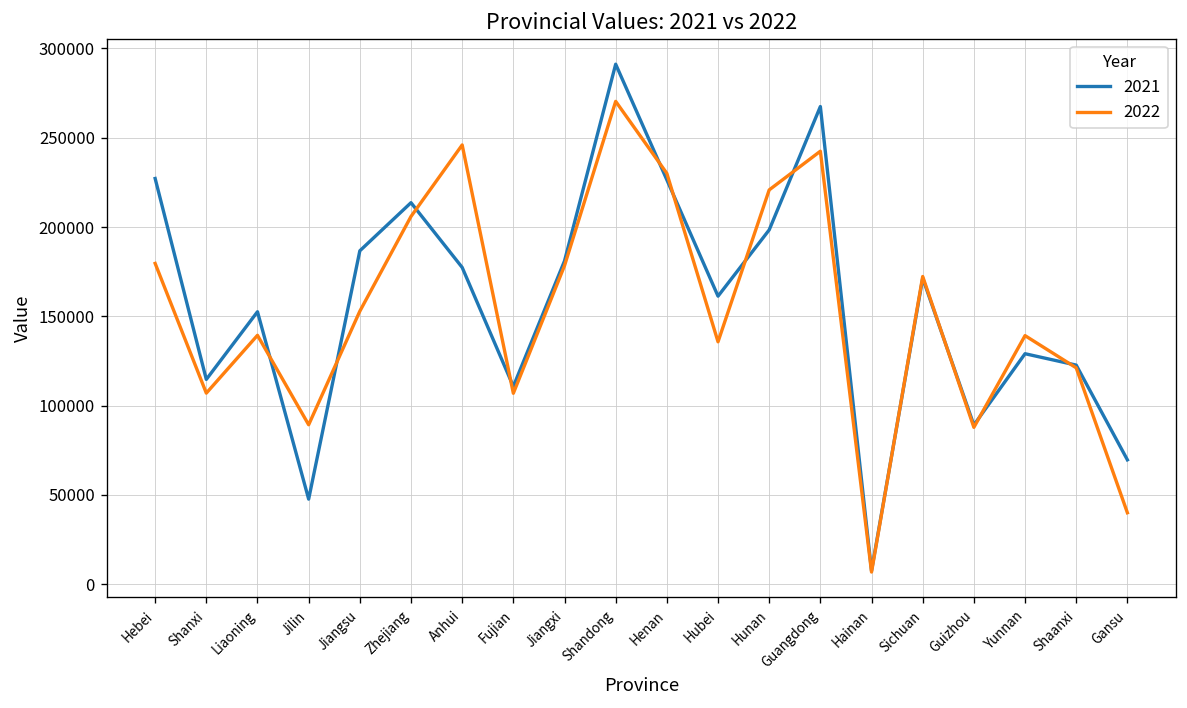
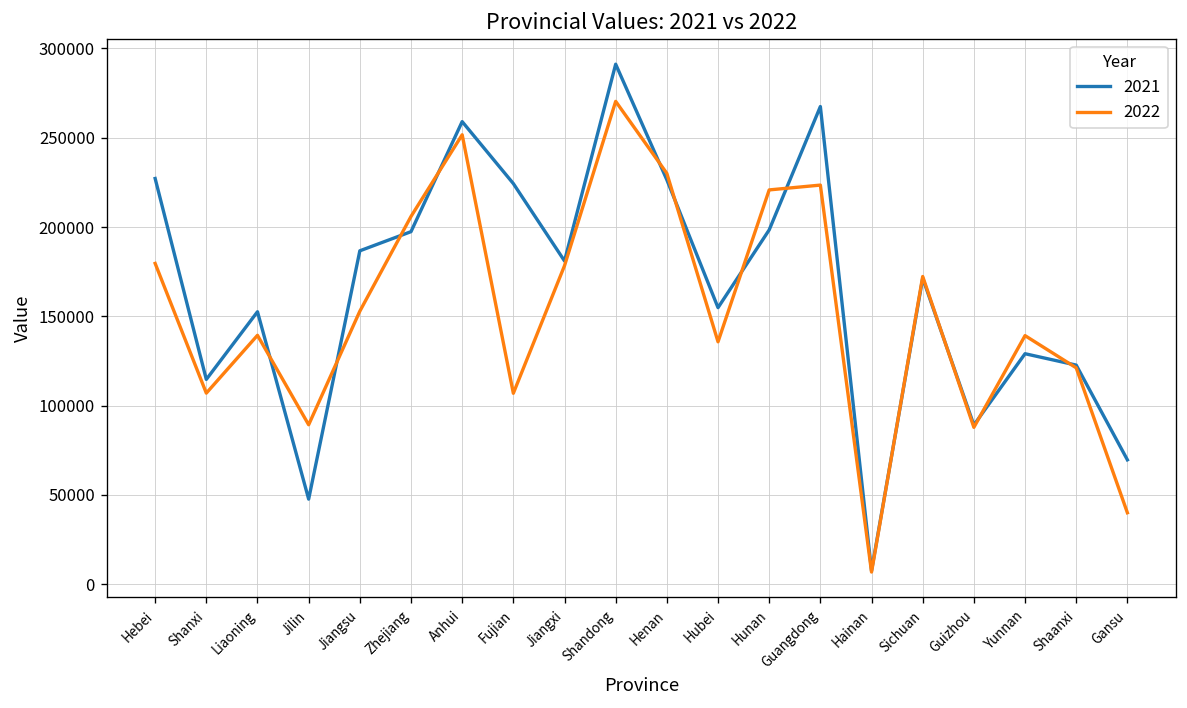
2021, Zhejiang: 214000 -> 197000
2021, Anhui: 177000 -> 259000
2022, Anhui: 246000 -> 252000
2021, Fujian: 111000 -> 224000
2021, Hubei: 161000 -> 155000
2022, Guangdong: 242000 -> 224000
